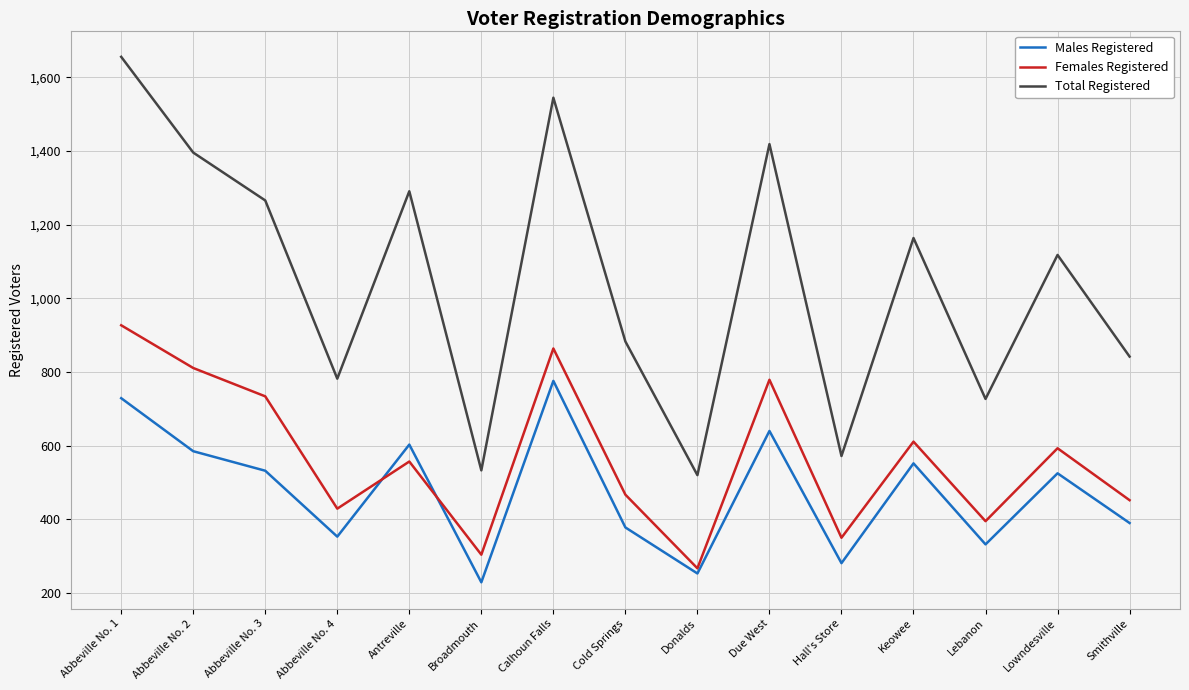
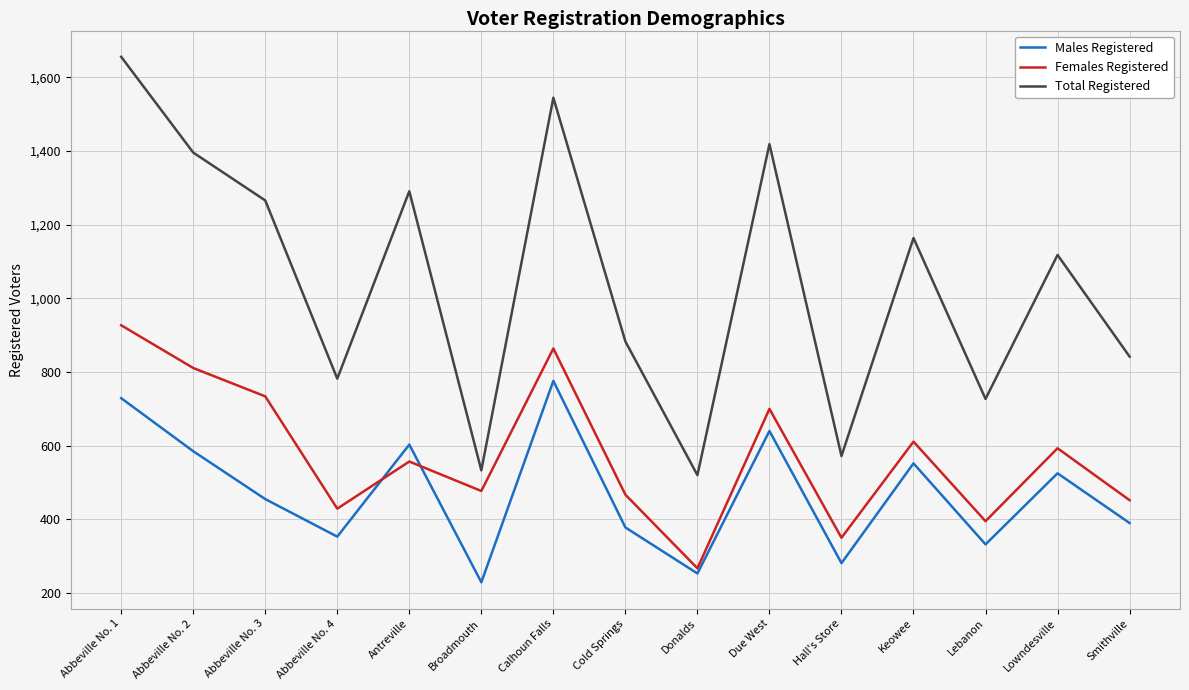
Males Registered, Abbeville No. 3: 530 -> 460
Females Registered, Broadmouth: 300 -> 480
Females Registered, Due West: 780 -> 700
